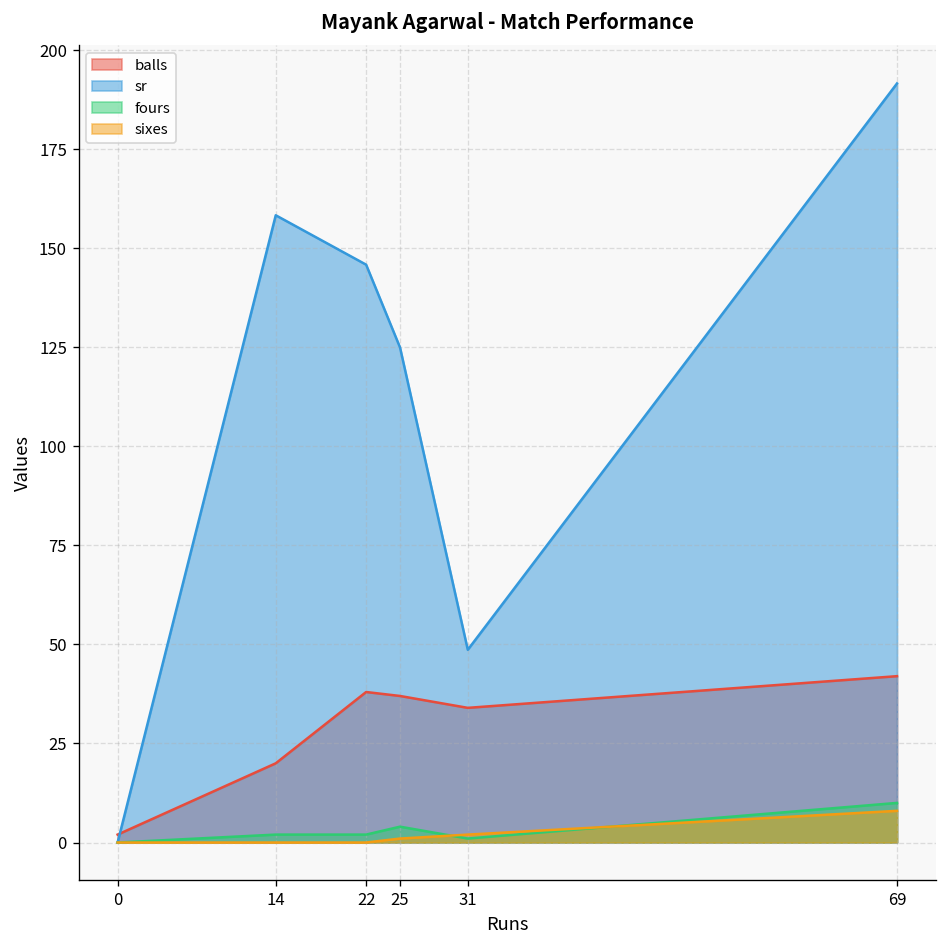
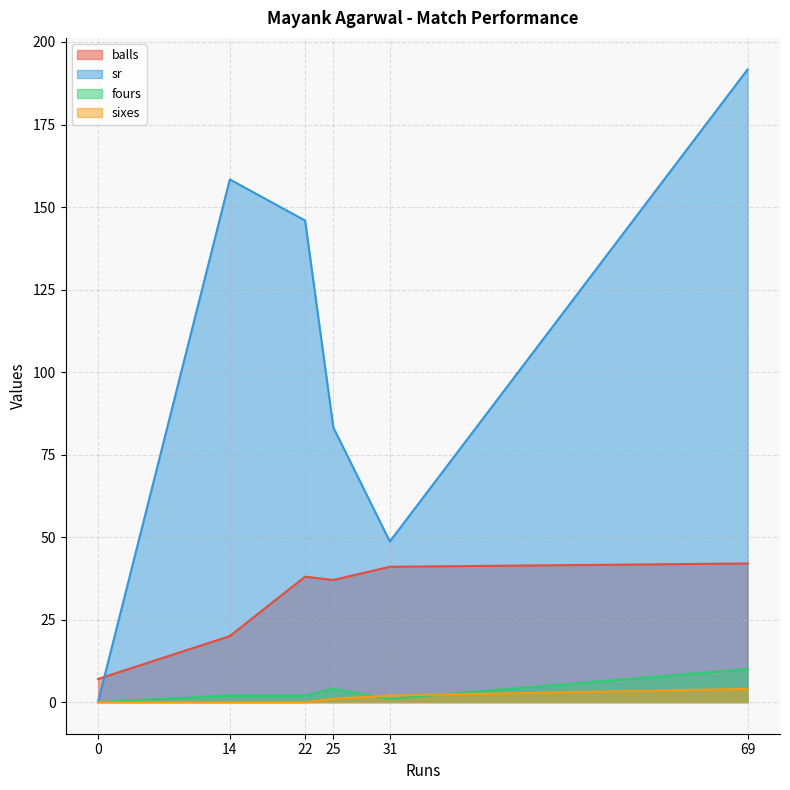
balls, 0: 2 -> 7
sr, 25: 125 -> 83
balls, 31: 34 -> 41
sixes, 69: 8 -> 4
